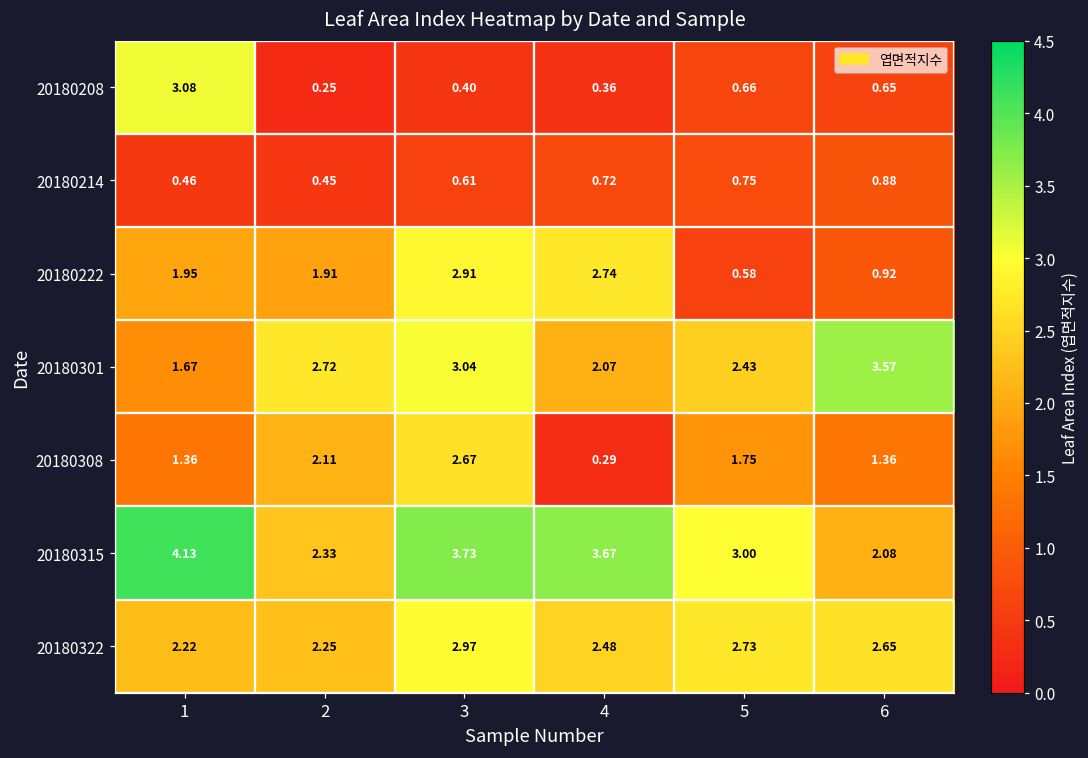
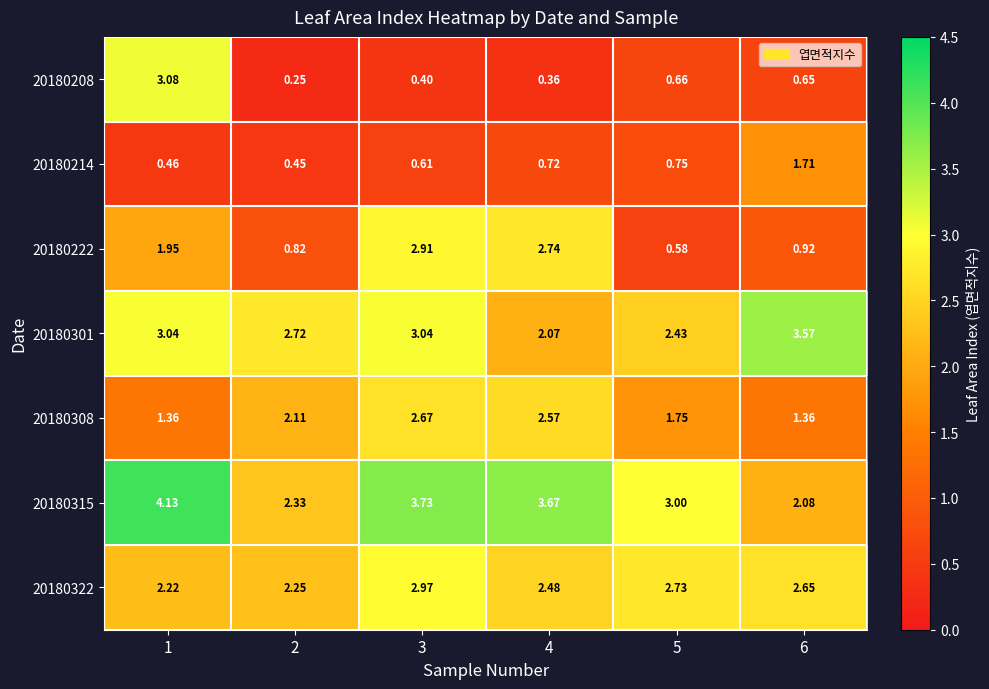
20180214, 6: 0.88 -> 1.71
20180222, 2: 1.91 -> 0.82
20180301, 1: 1.67 -> 3.04
20180308, 4: 0.29 -> 2.57
